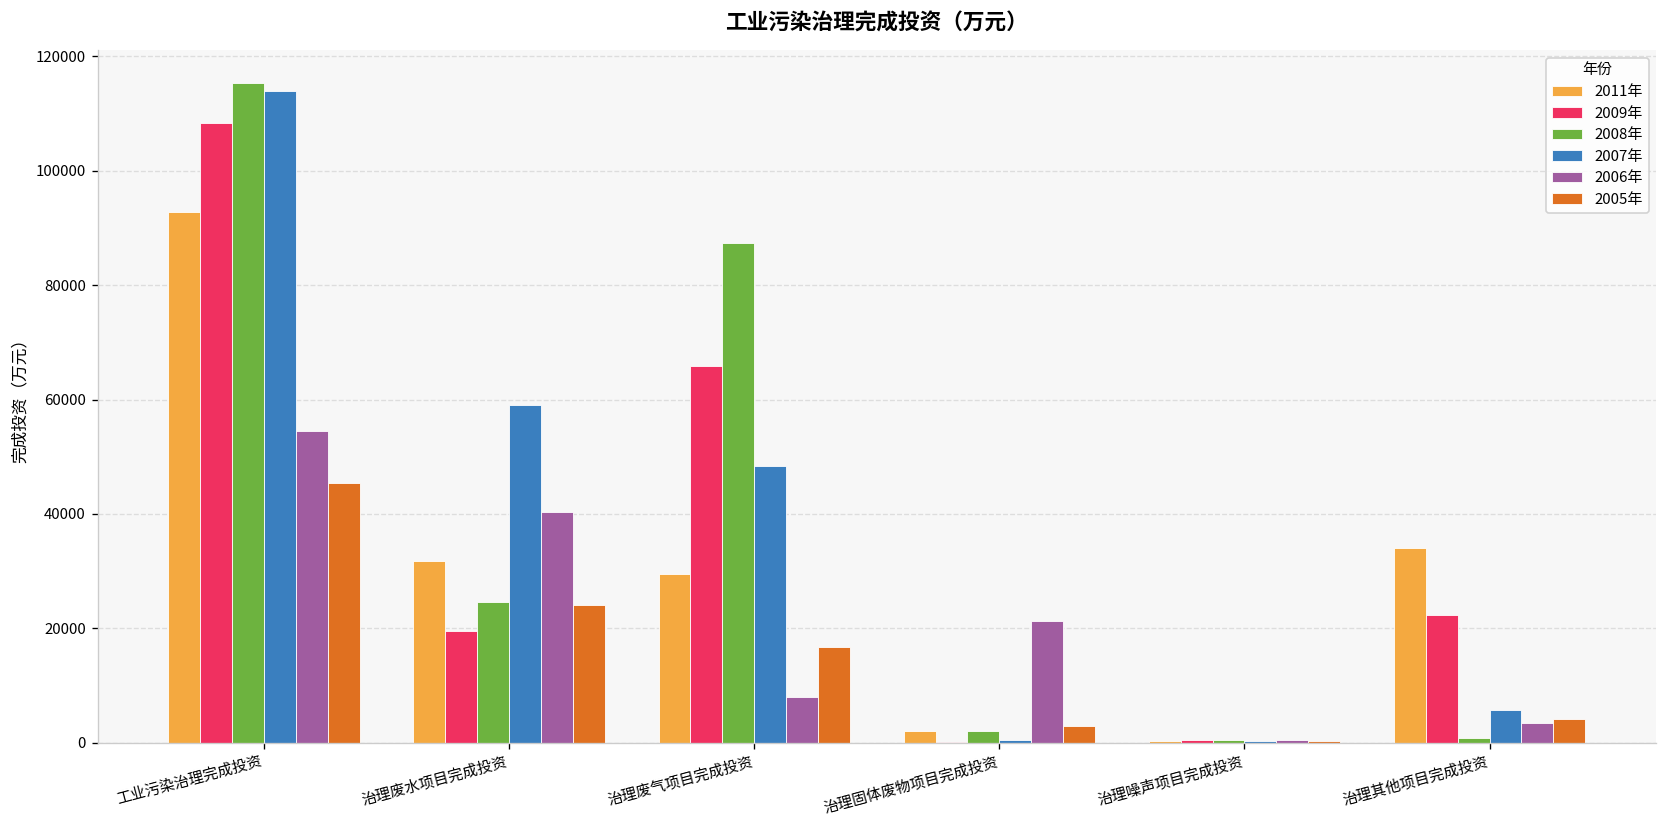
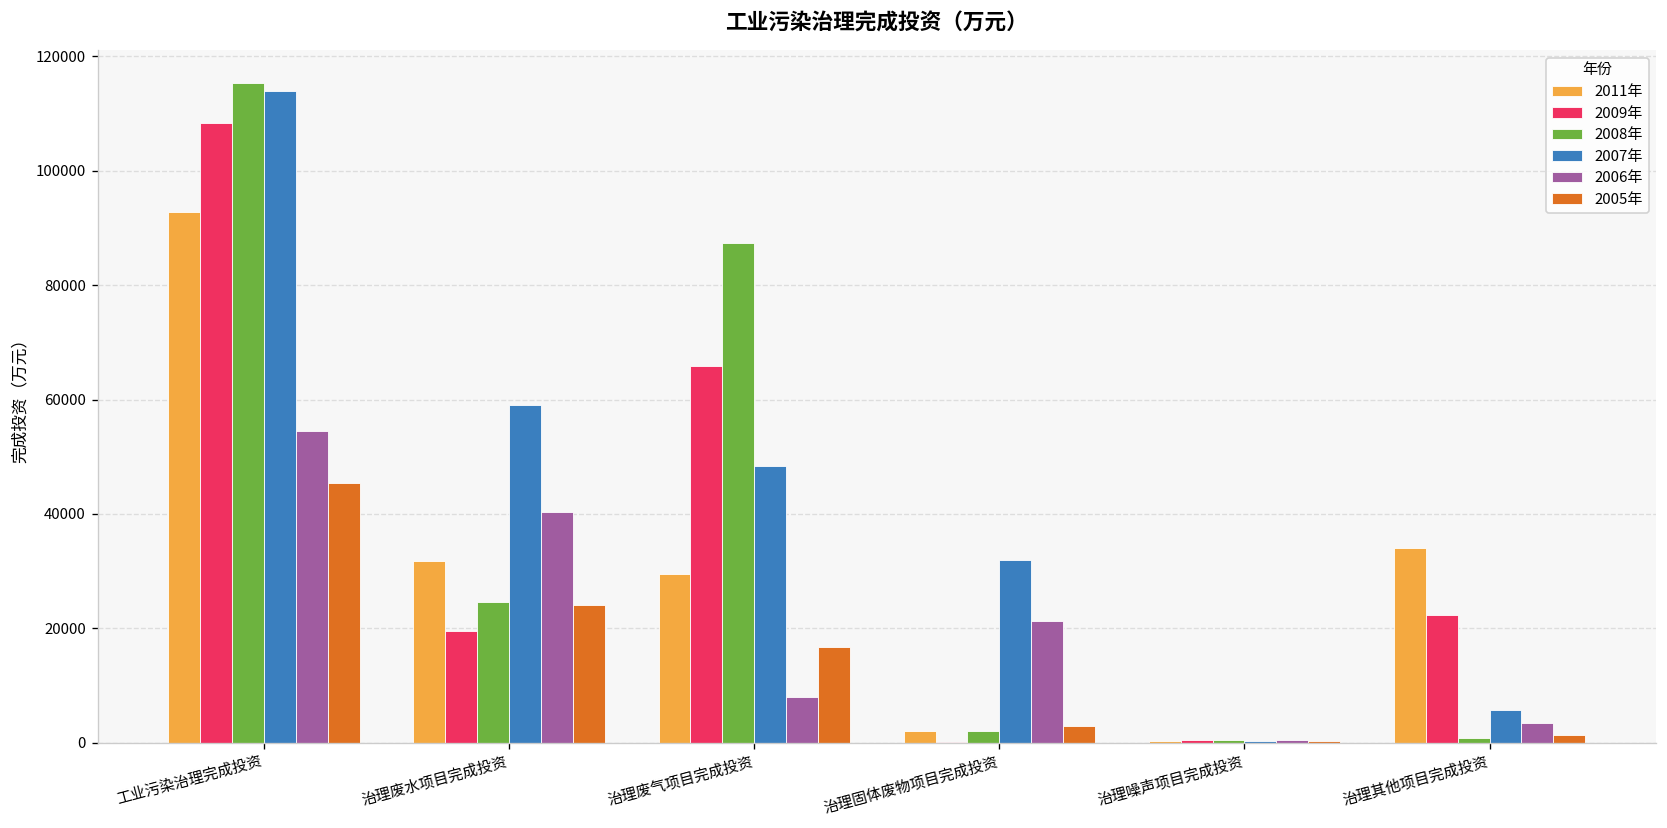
2007年, 治理固体废物项目完成投资: 1000 -> 32000
2005年, 治理其他项目完成投资: 4000 -> 1000
